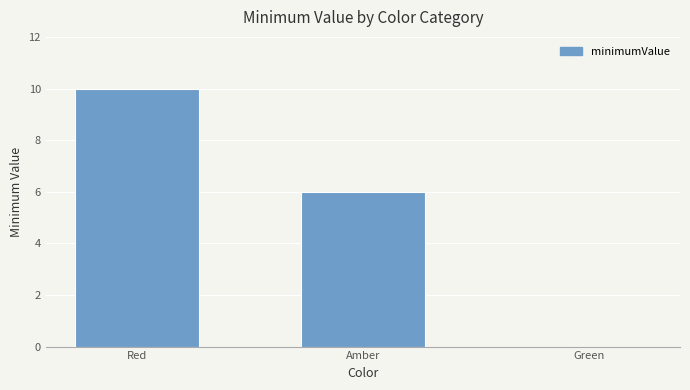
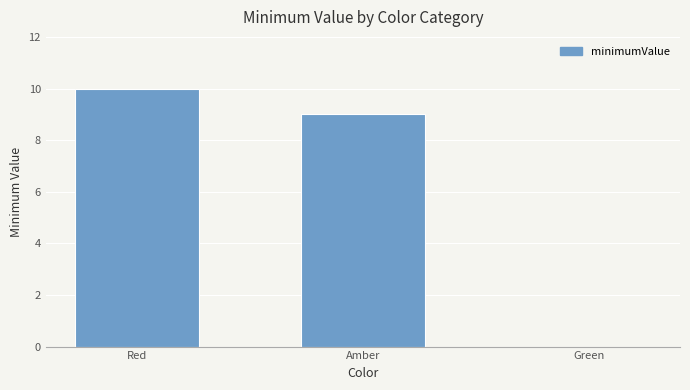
Amber: 6 -> 9
